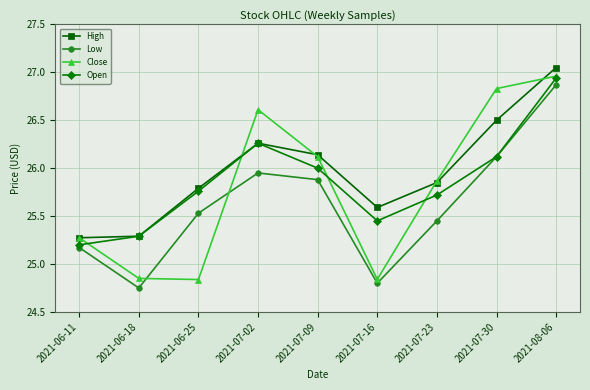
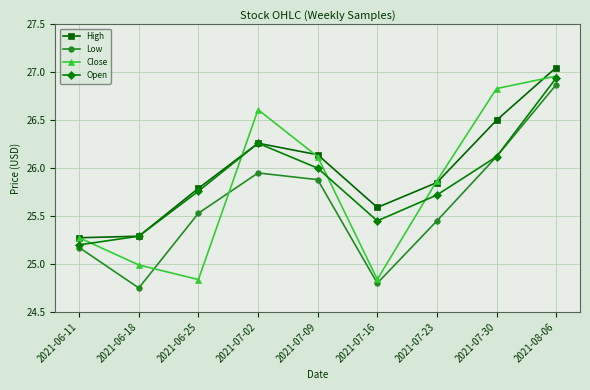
Close, 2021-06-18: 24.9 -> 25.0
